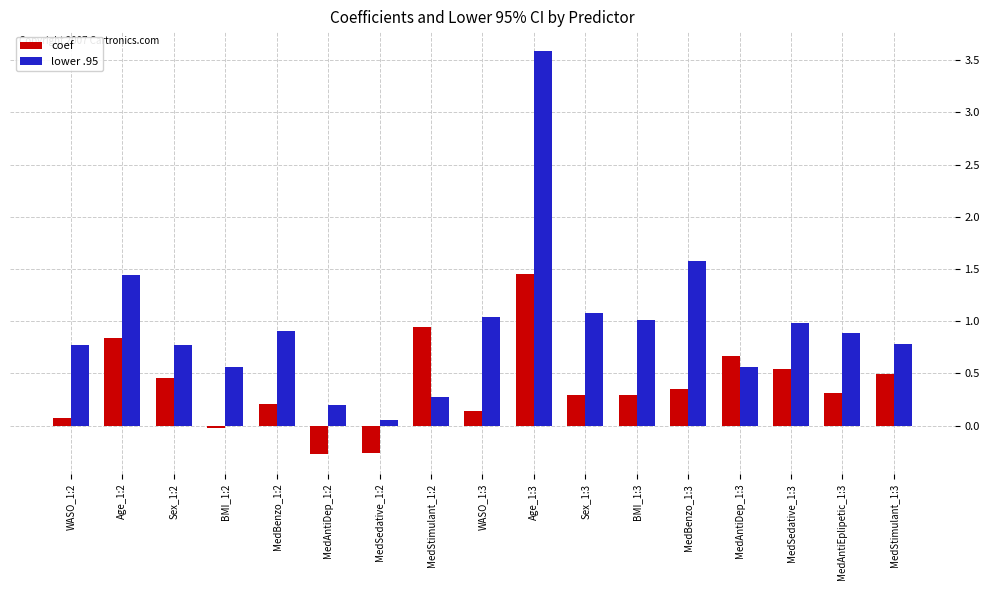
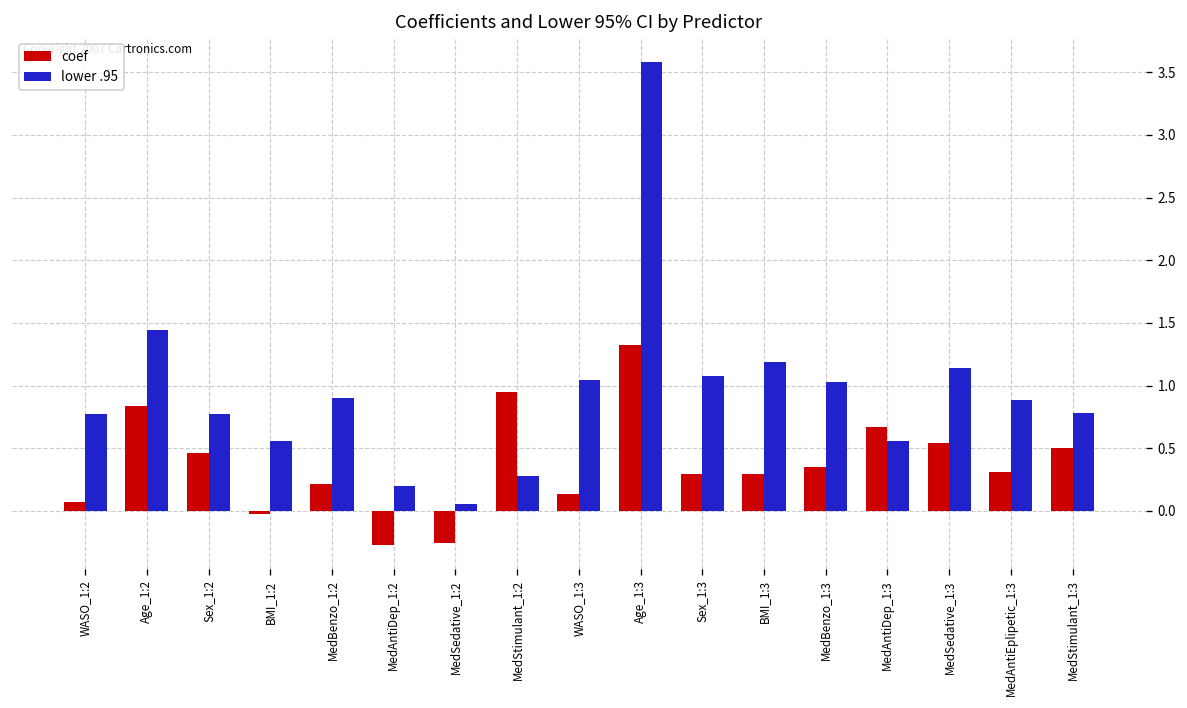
coef, Age_1:3: 1.45 -> 1.32
lower .95, BMI_1:3: 1.01 -> 1.19
lower .95, MedBenzo_1:3: 1.58 -> 1.02
lower .95, MedSedative_1:3: 0.98 -> 1.14
